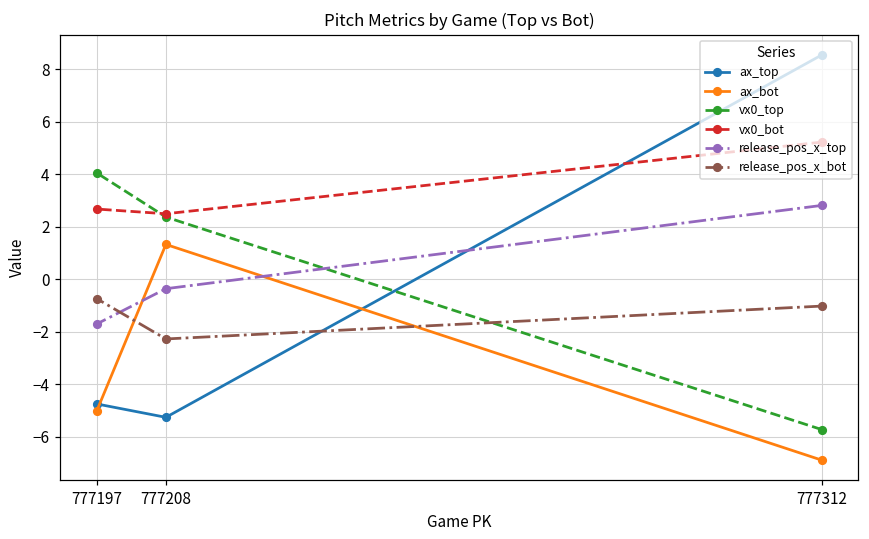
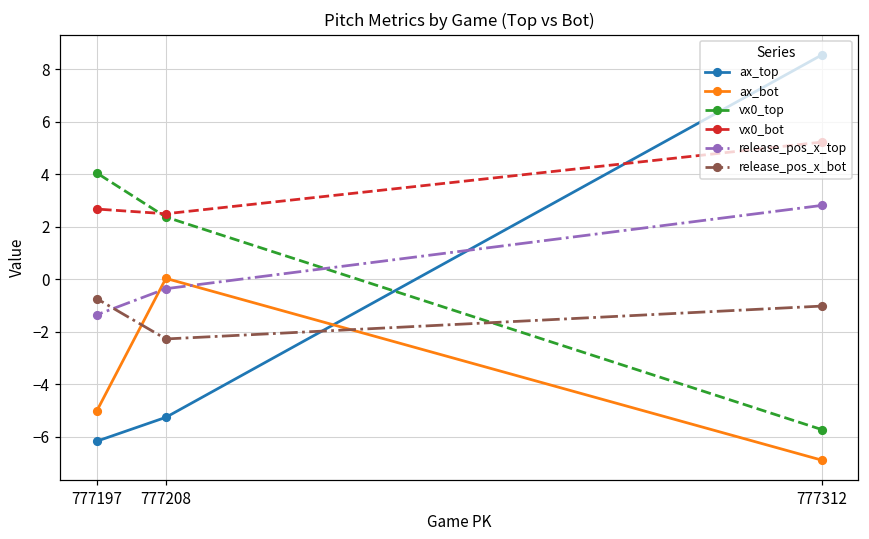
ax_top, 777197: -4.7 -> -6.2
release_pos_x_top, 777197: -1.7 -> -1.4
ax_bot, 777208: 1.3 -> 0.0
